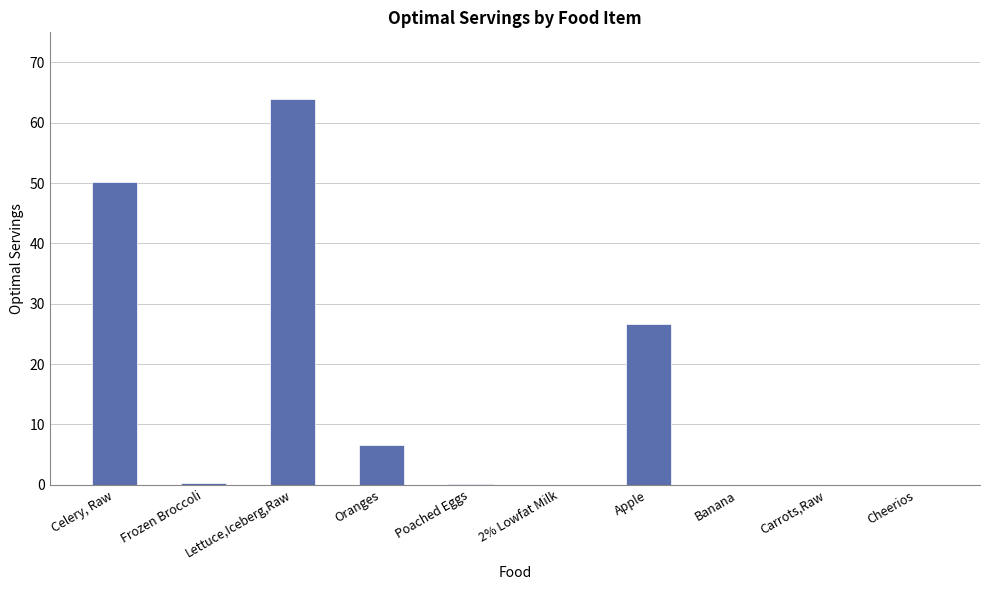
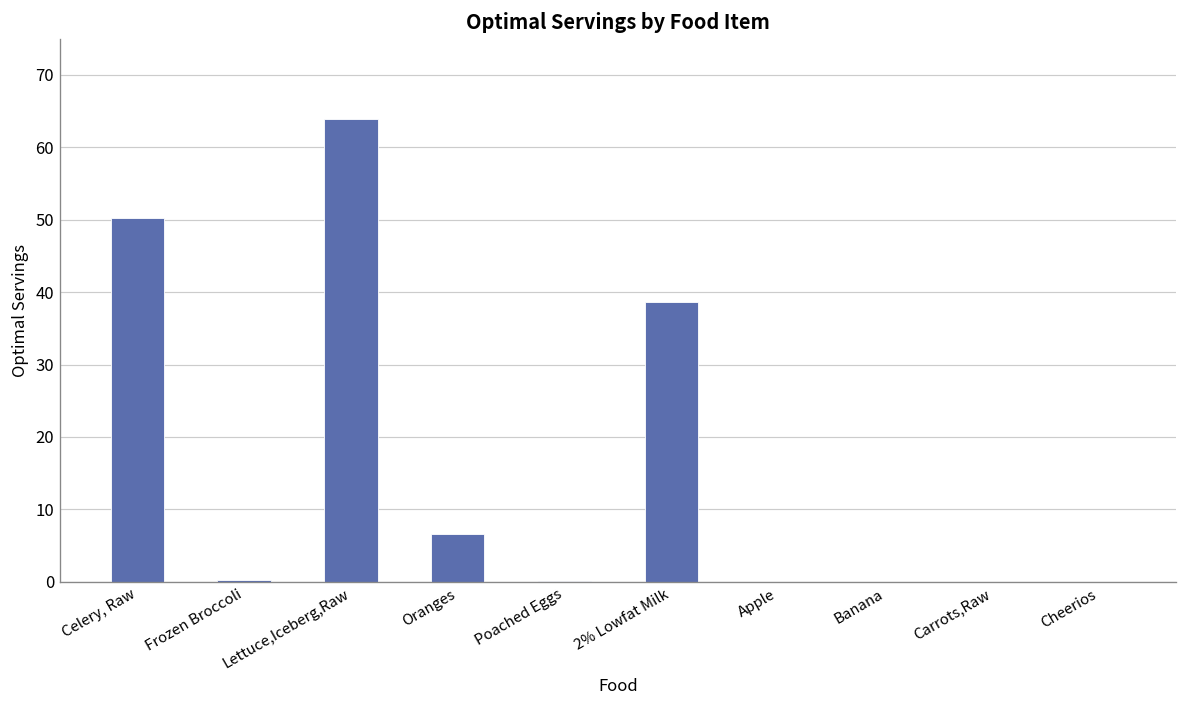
2% Lowfat Milk: 0 -> 39
Apple: 27 -> 0
